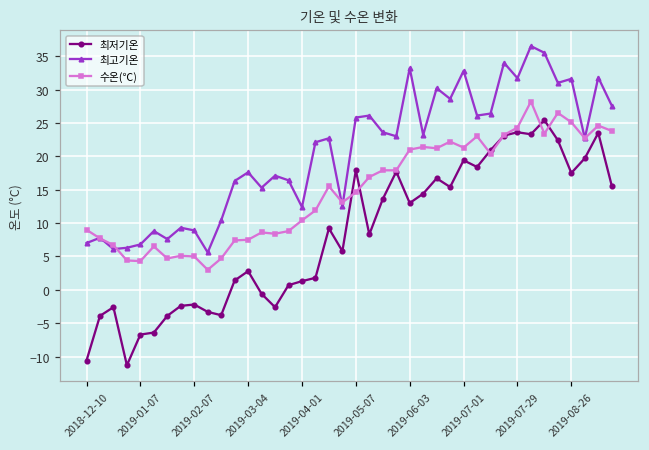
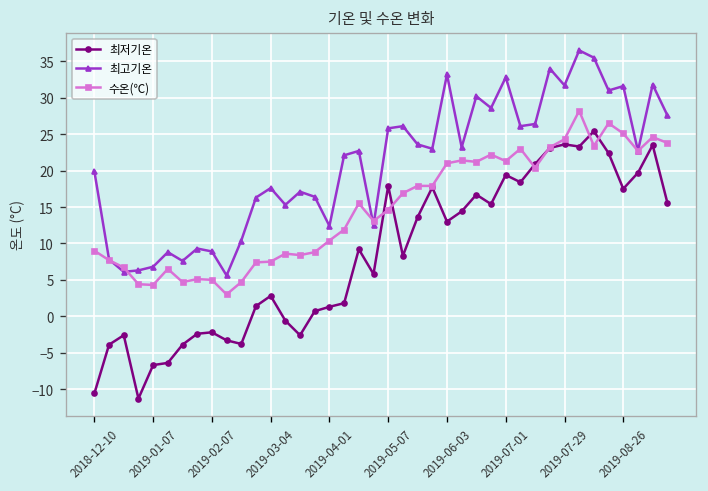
최고기온, 2018-12-10: 7 -> 20
